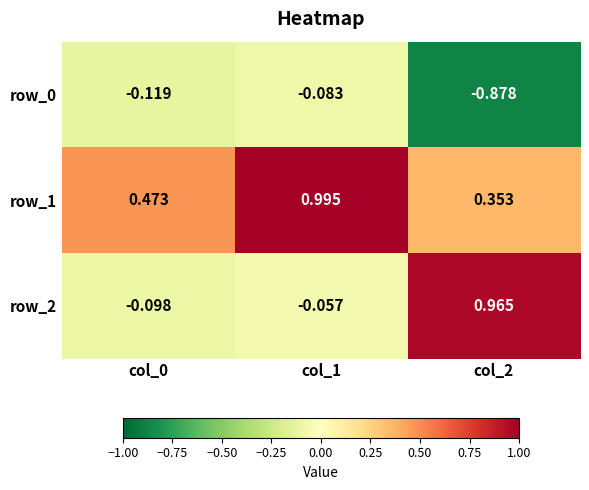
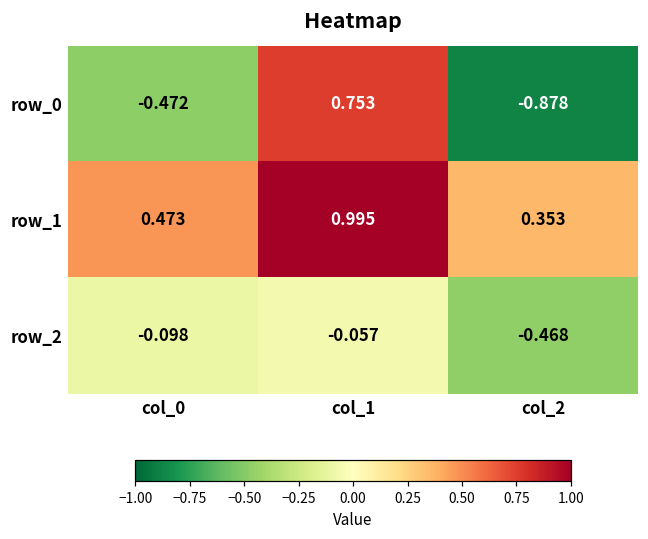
row_0, col_0: -0.119 -> -0.472
row_0, col_1: -0.083 -> 0.753
row_2, col_2: 0.965 -> -0.468
